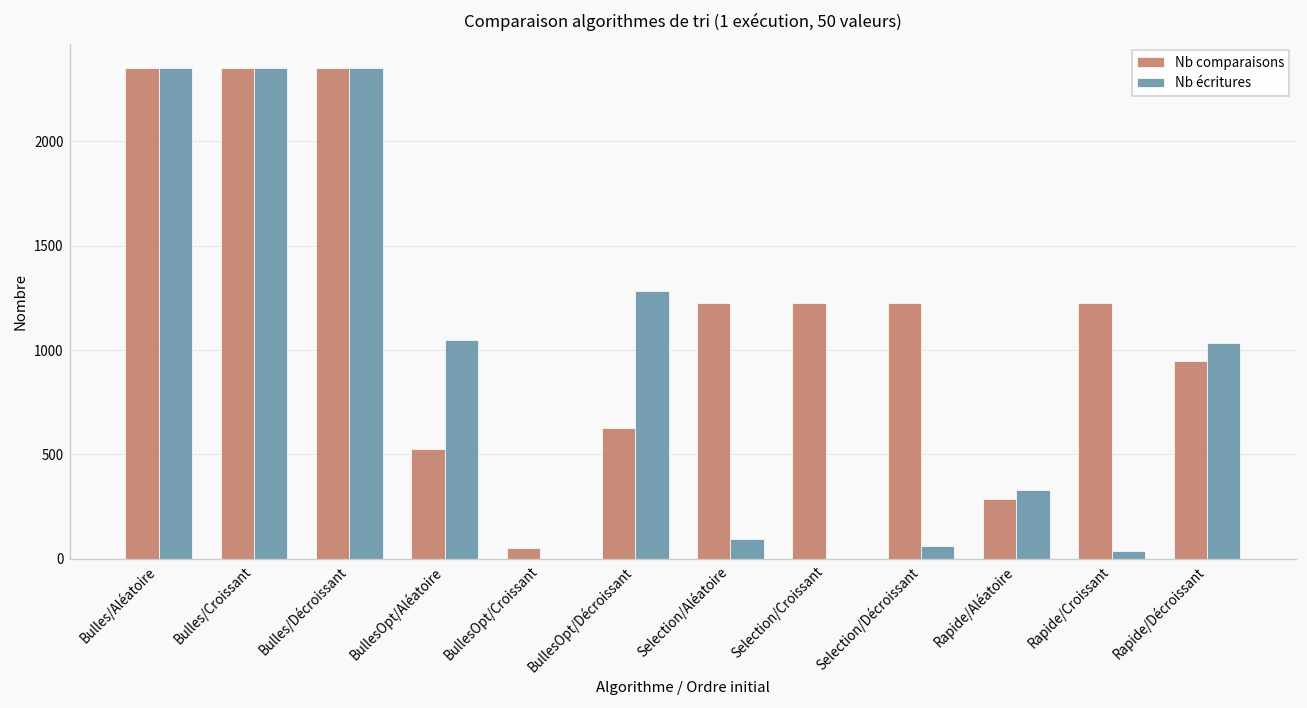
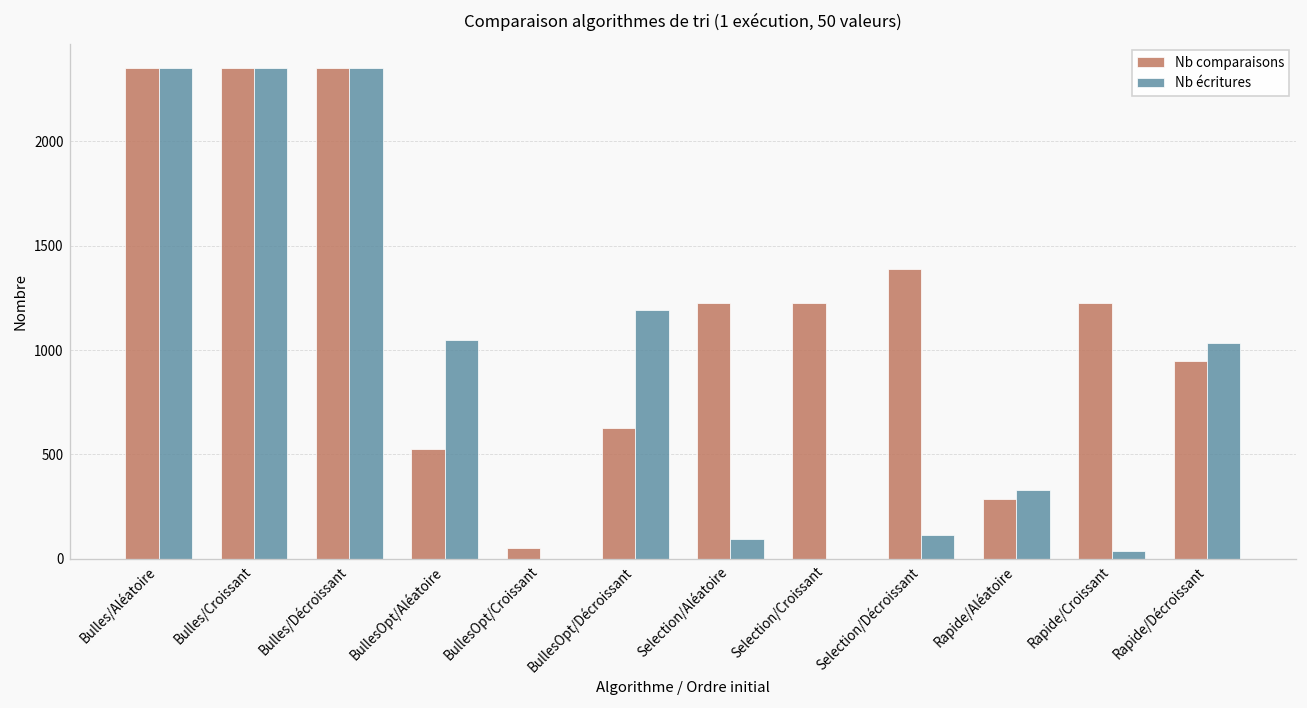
Nb écritures, BullesOpt/Décroissant: 1280 -> 1190
Nb comparaisons, Selection/Décroissant: 1230 -> 1390
Nb écritures, Selection/Décroissant: 60 -> 120
